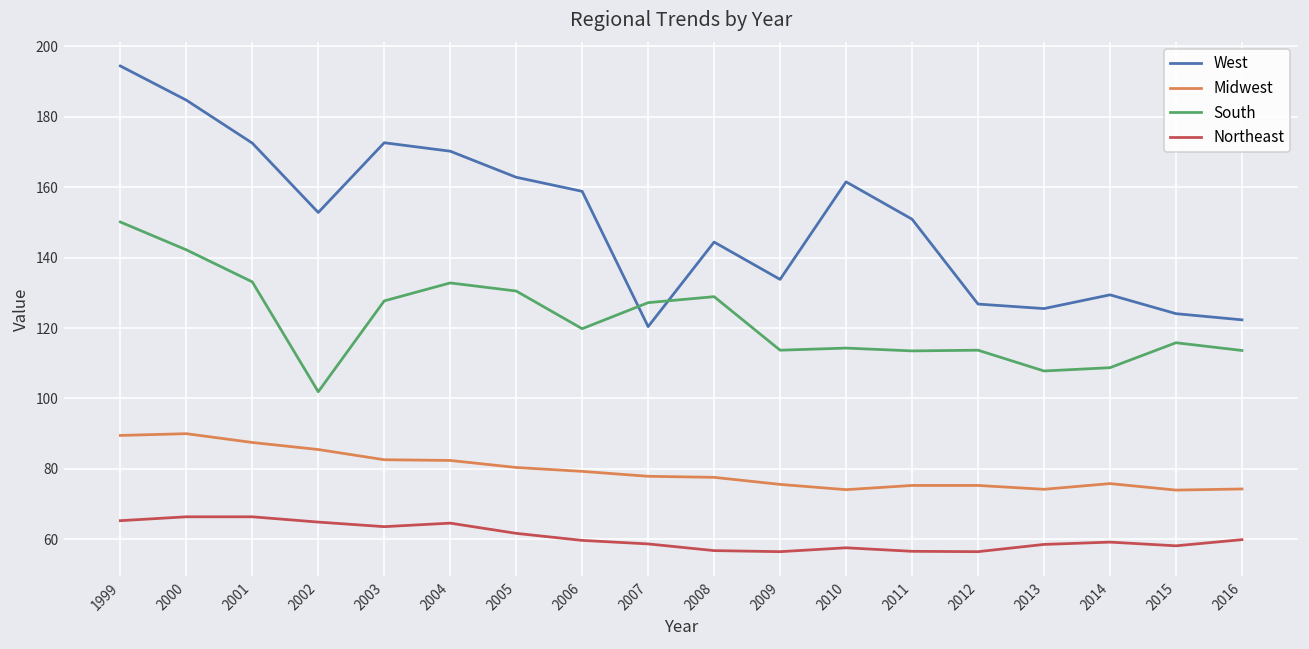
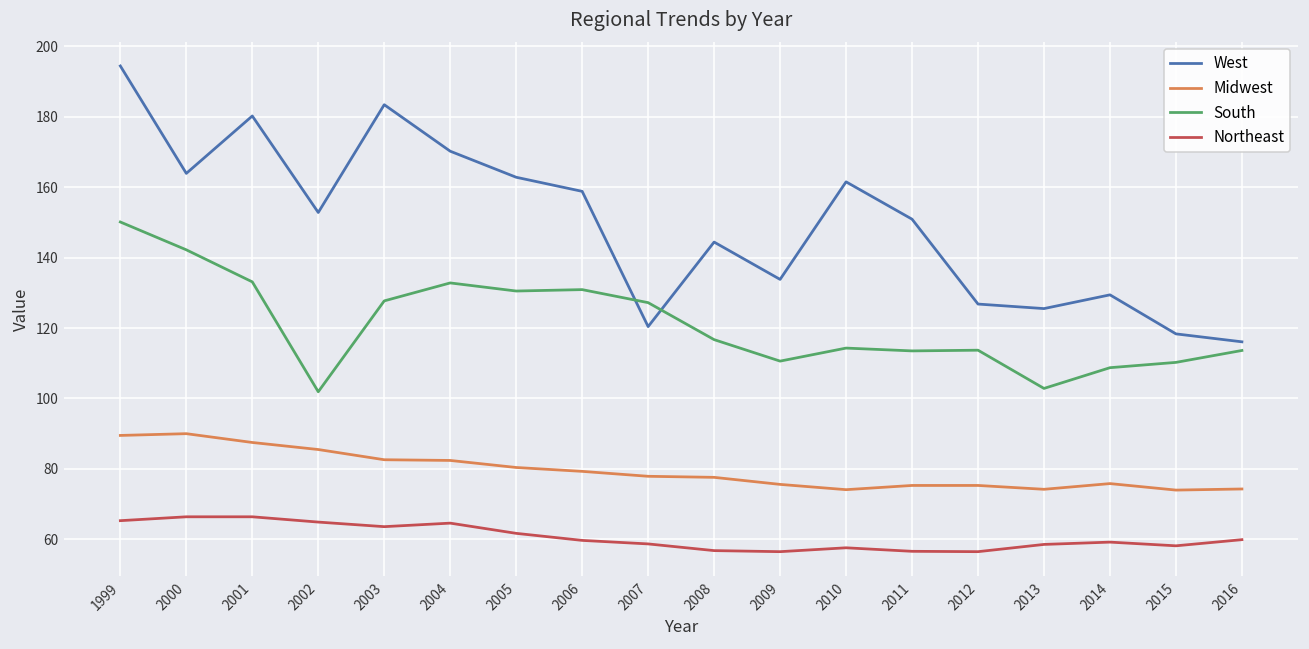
West, 2000: 185 -> 164
West, 2001: 173 -> 180
West, 2003: 173 -> 183
South, 2006: 120 -> 131
South, 2008: 129 -> 117
South, 2009: 114 -> 111
South, 2013: 108 -> 103
West, 2015: 124 -> 118
South, 2015: 116 -> 110
West, 2016: 122 -> 116
